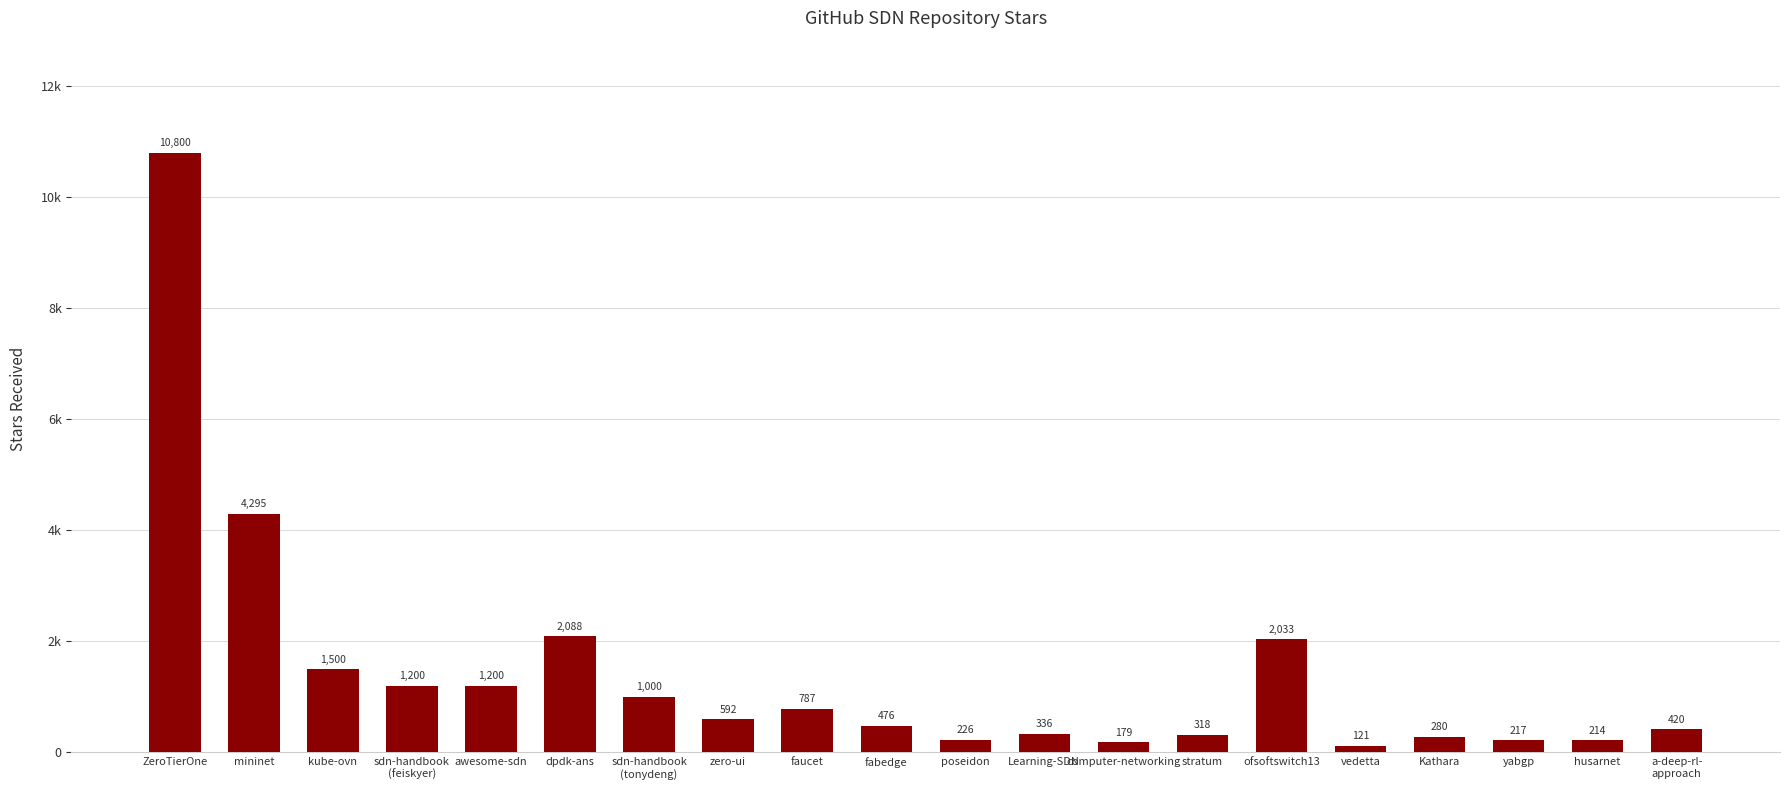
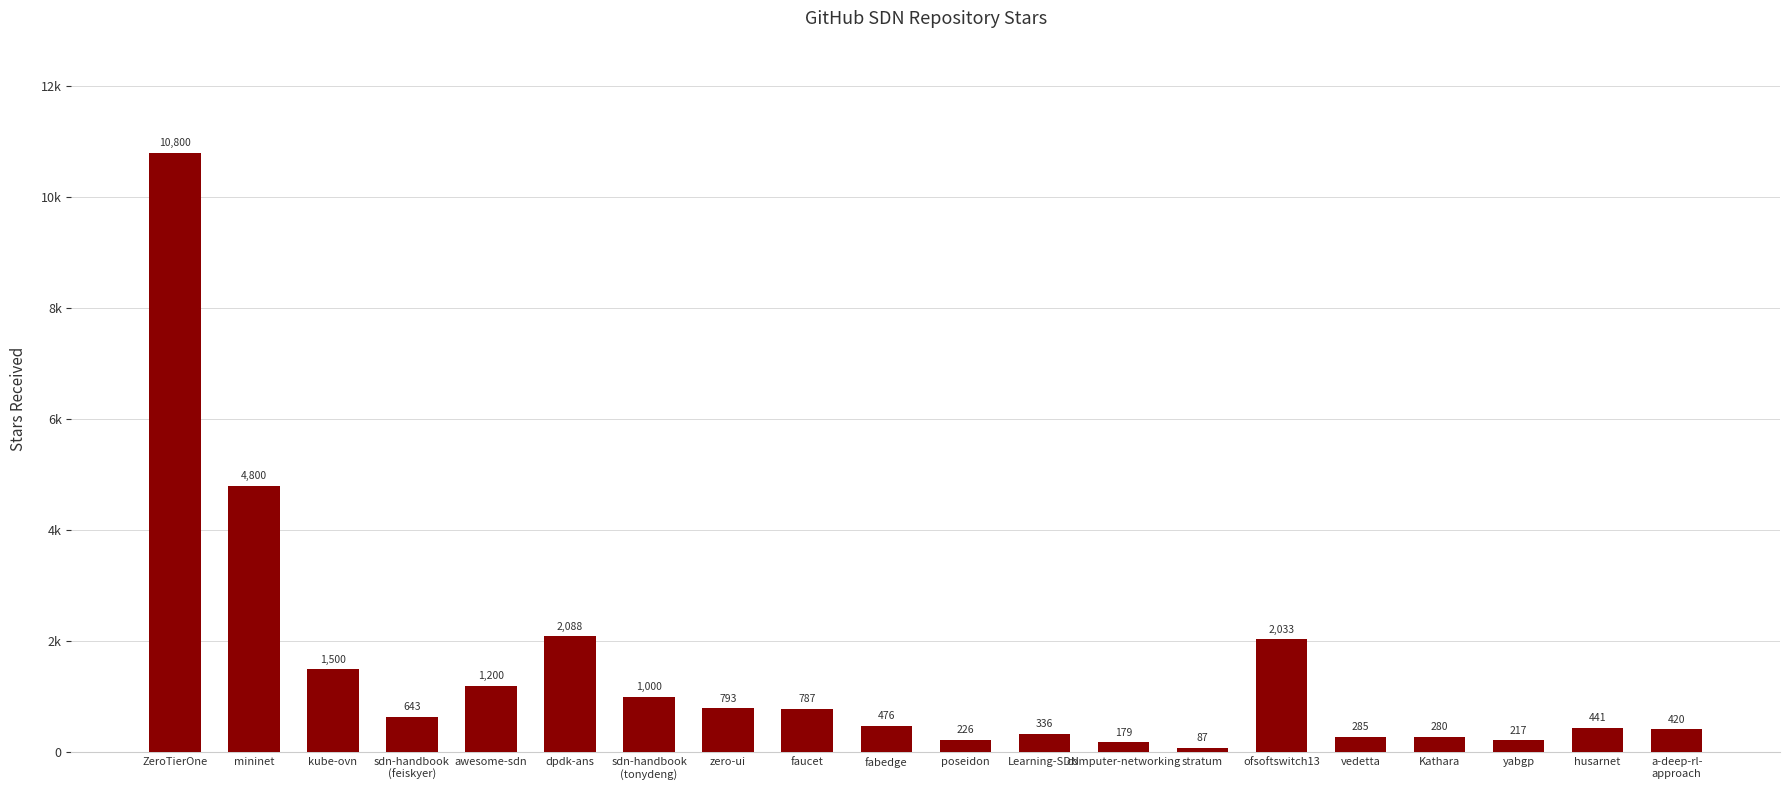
mininet: 4,295 -> 4,800
sdn-handbook (feiskyer): 1,200 -> 643
zero-ui: 592 -> 793
stratum: 318 -> 87
vedetta: 121 -> 285
husarnet: 214 -> 441
